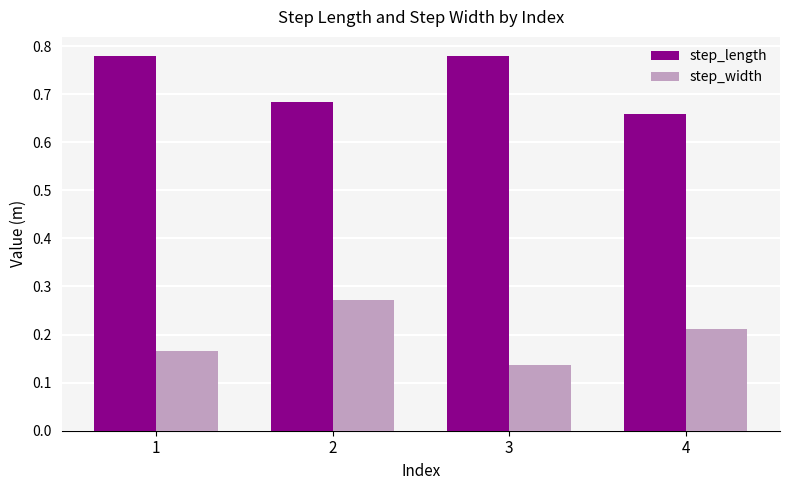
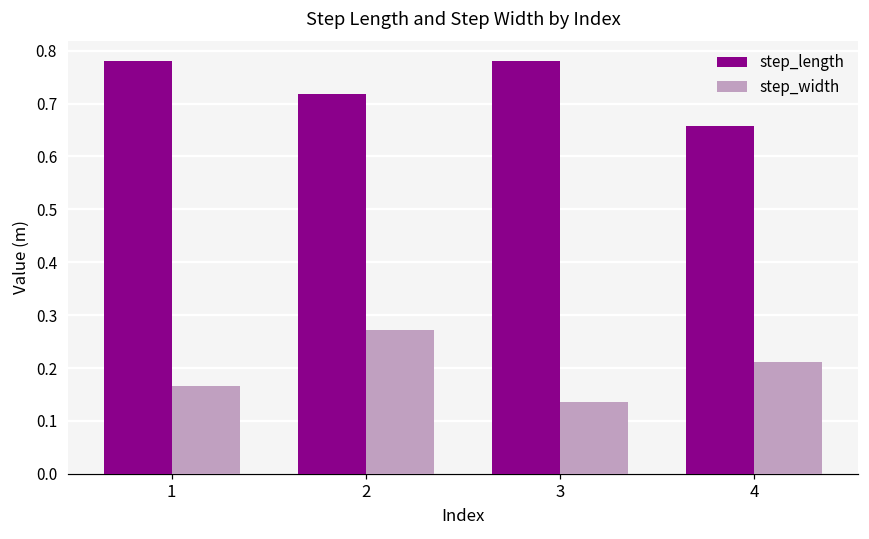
step_length, 2: 0.68 -> 0.72
